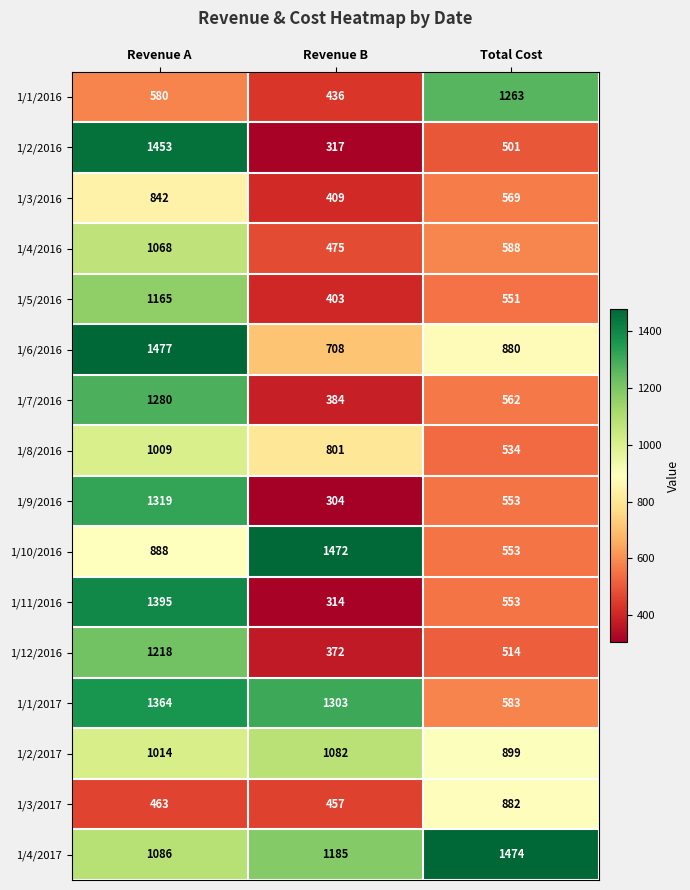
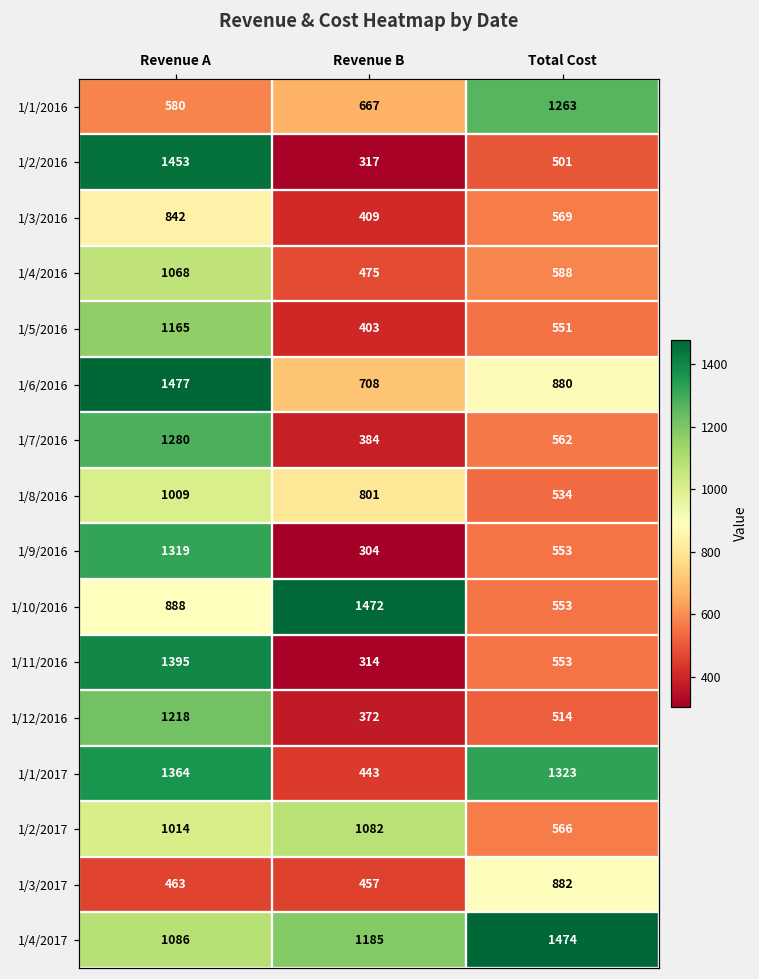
1/1/2016, Revenue B: 436 -> 667
1/1/2017, Revenue B: 1303 -> 443
1/1/2017, Total Cost: 583 -> 1323
1/2/2017, Total Cost: 899 -> 566
